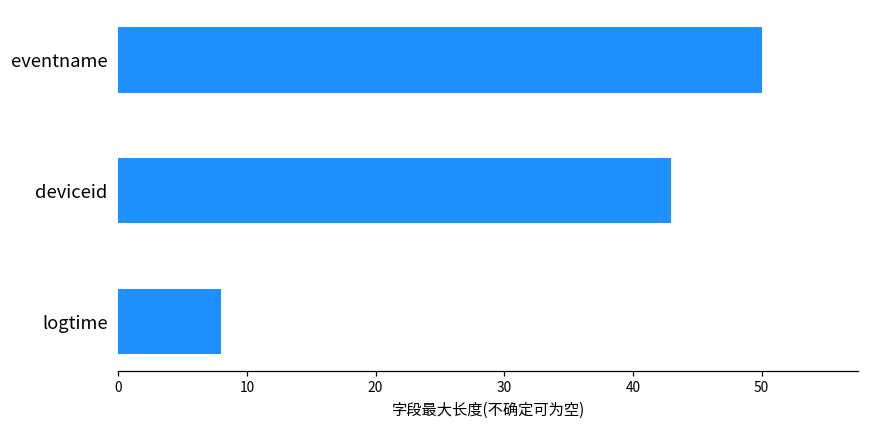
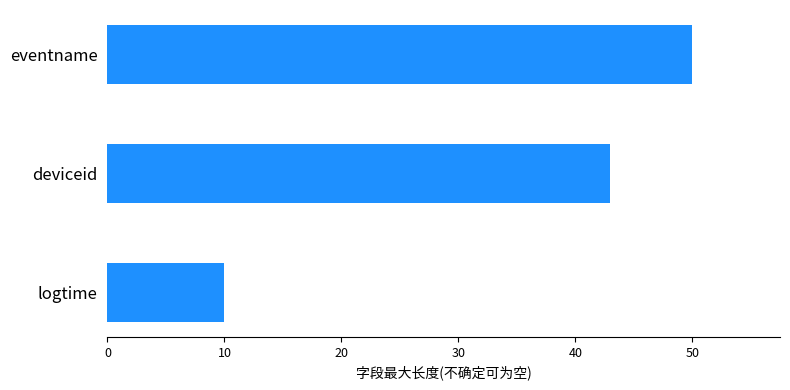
logtime: 8 -> 10
